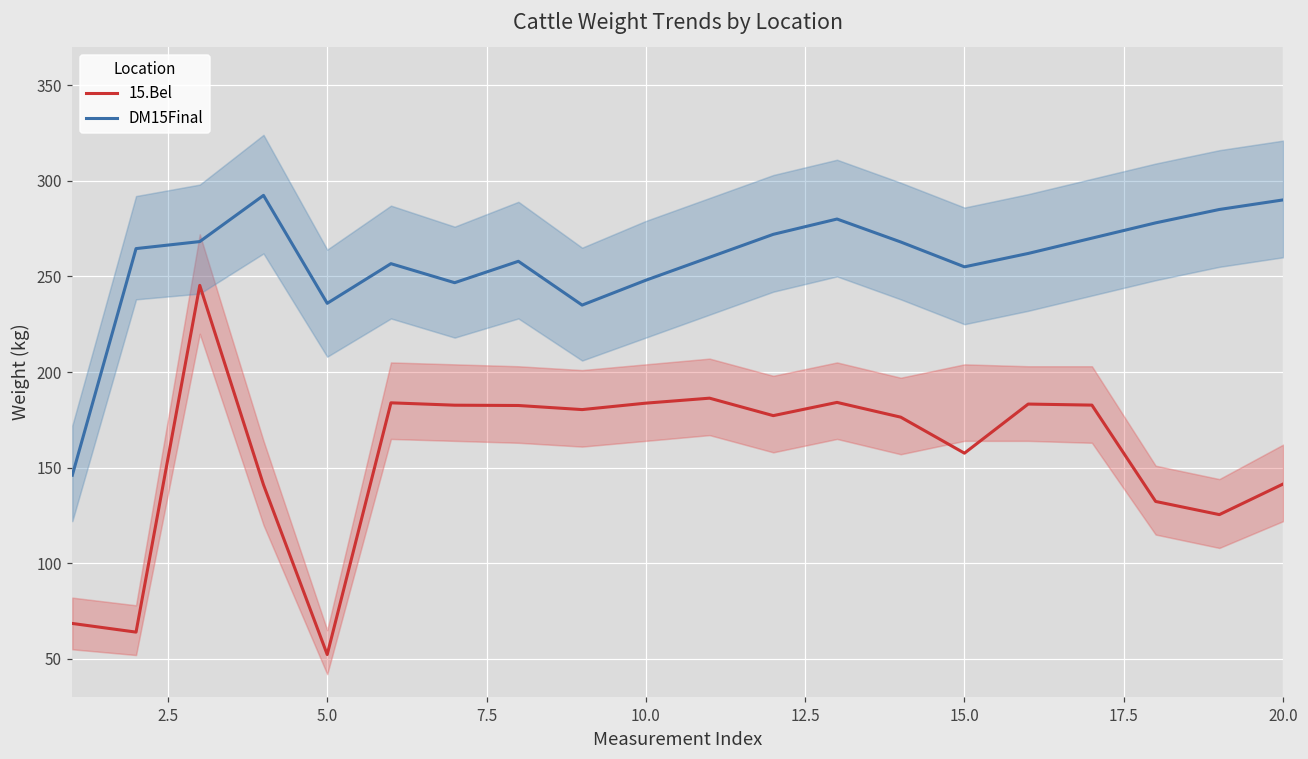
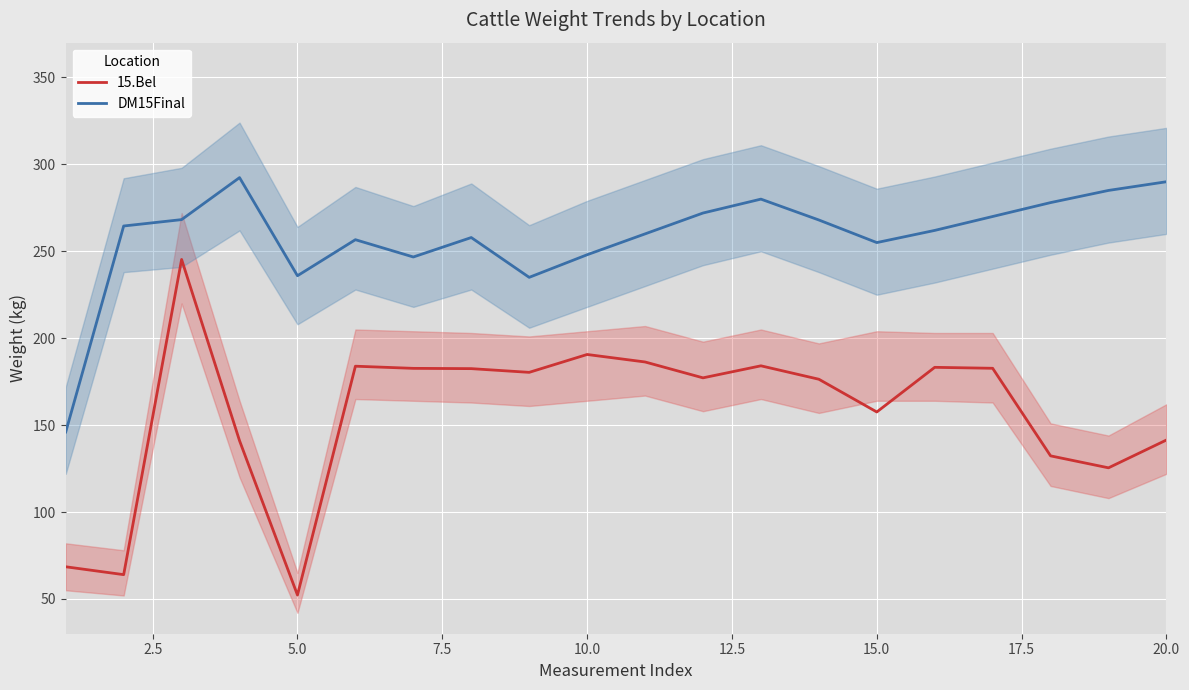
15.Bel, 10.0: 184 -> 191
